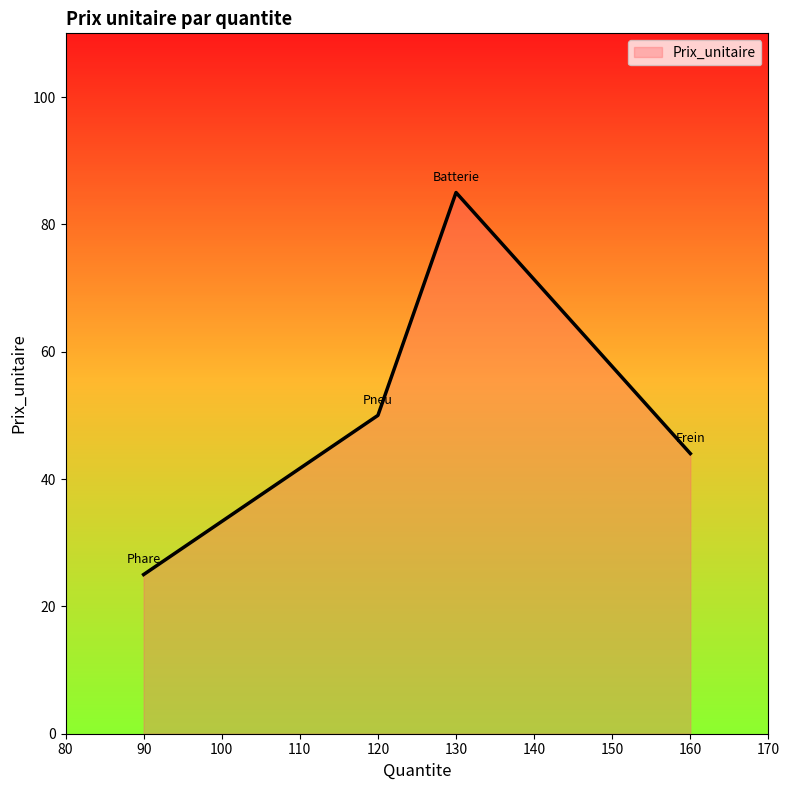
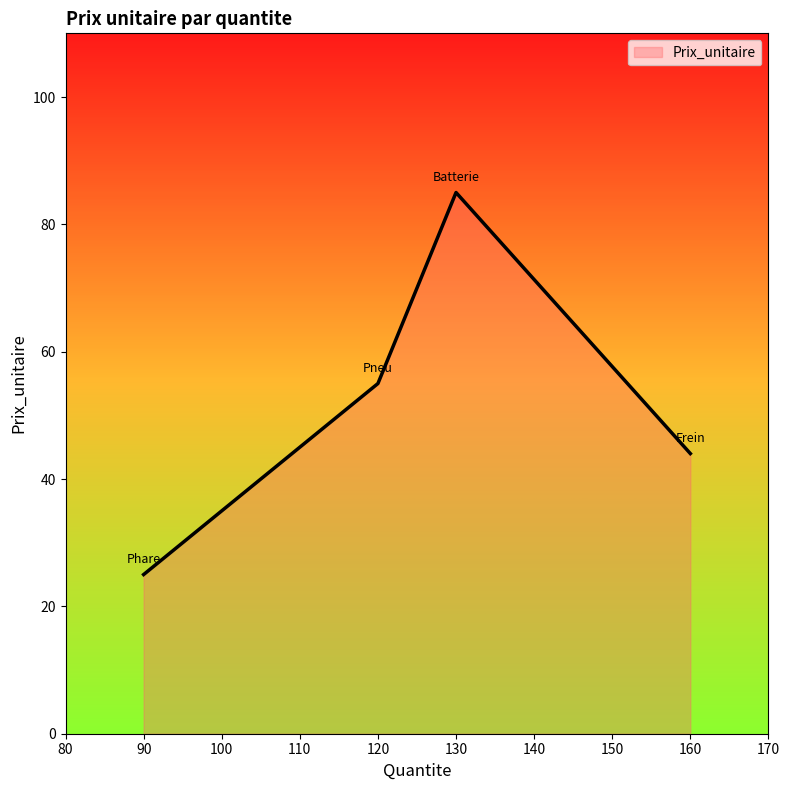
120: 50 -> 55
